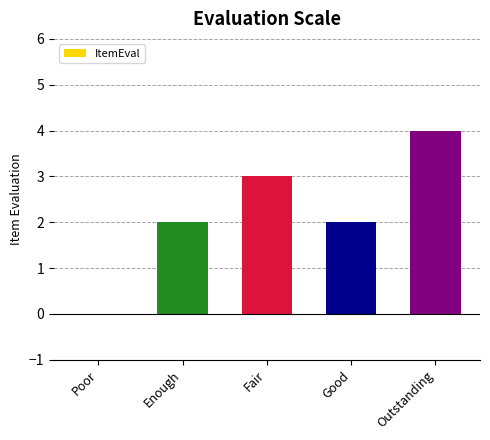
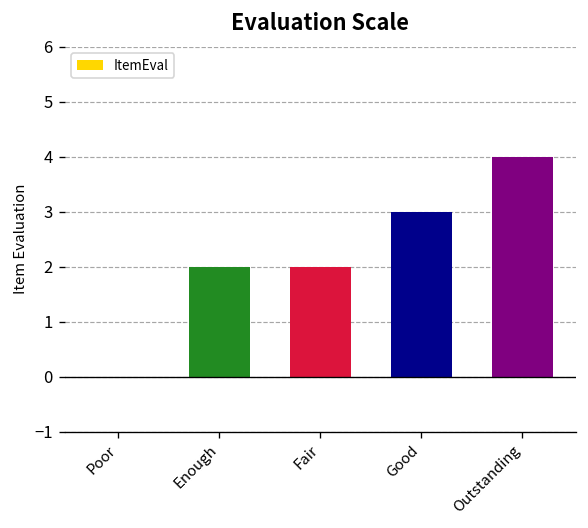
Fair: 3 -> 2
Good: 2 -> 3
